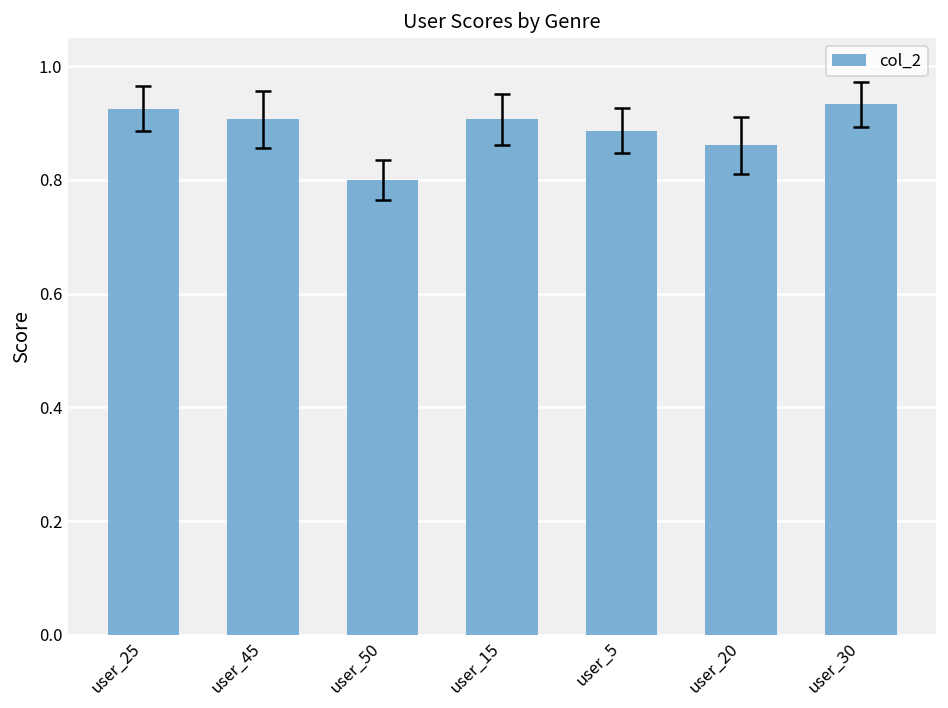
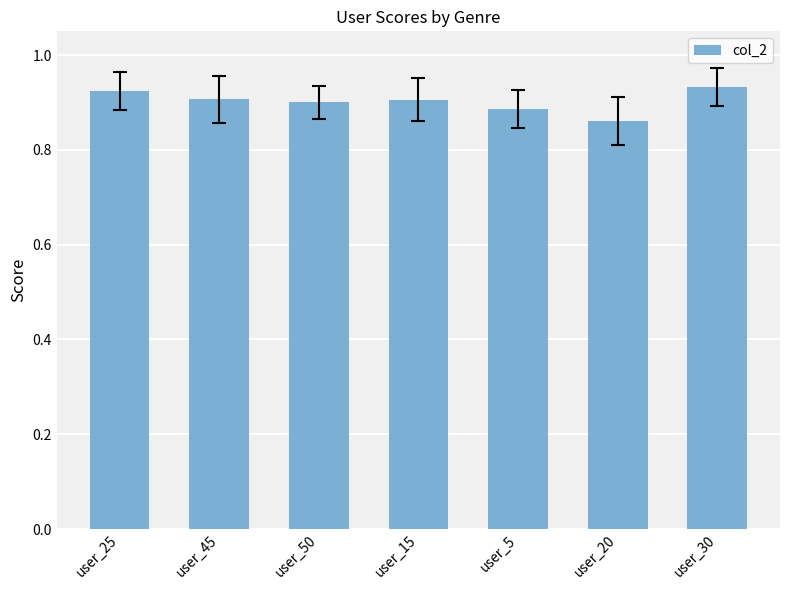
col_2, user_50: 0.8 -> 0.9
